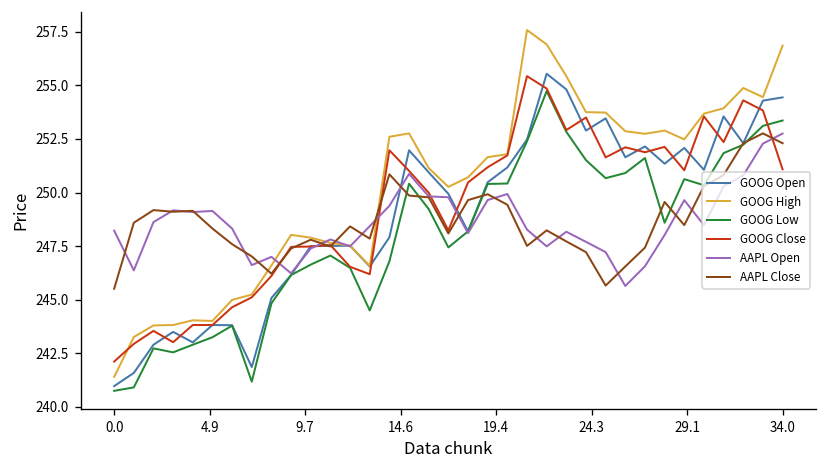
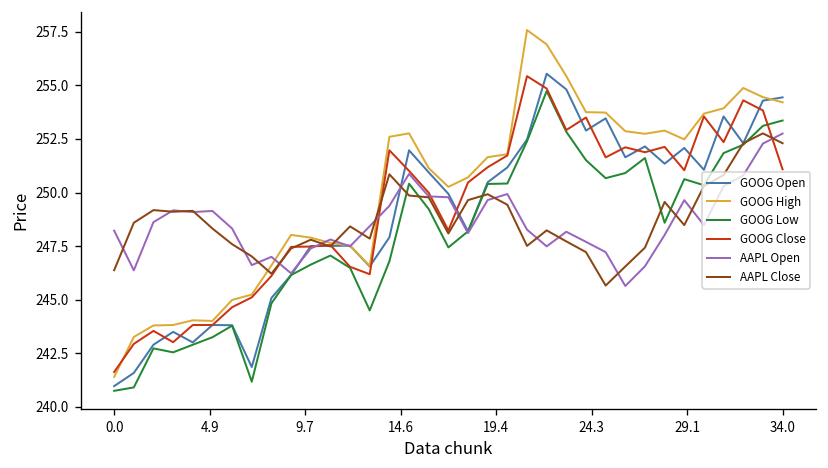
GOOG Close, 0.0: 242.1 -> 241.6
AAPL Close, 0.0: 245.5 -> 246.4
GOOG High, 34.0: 256.9 -> 254.2
